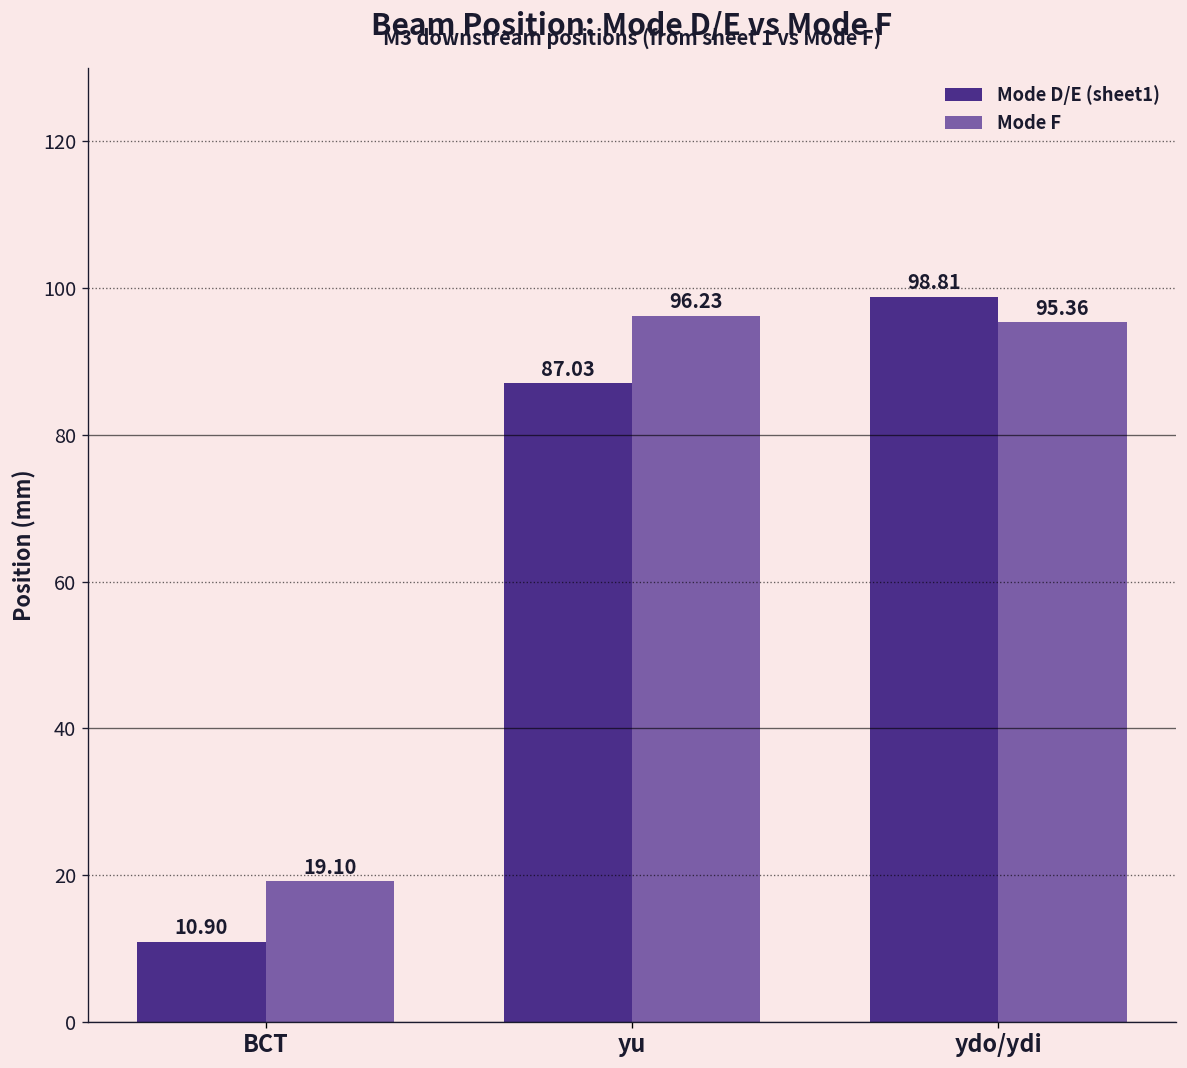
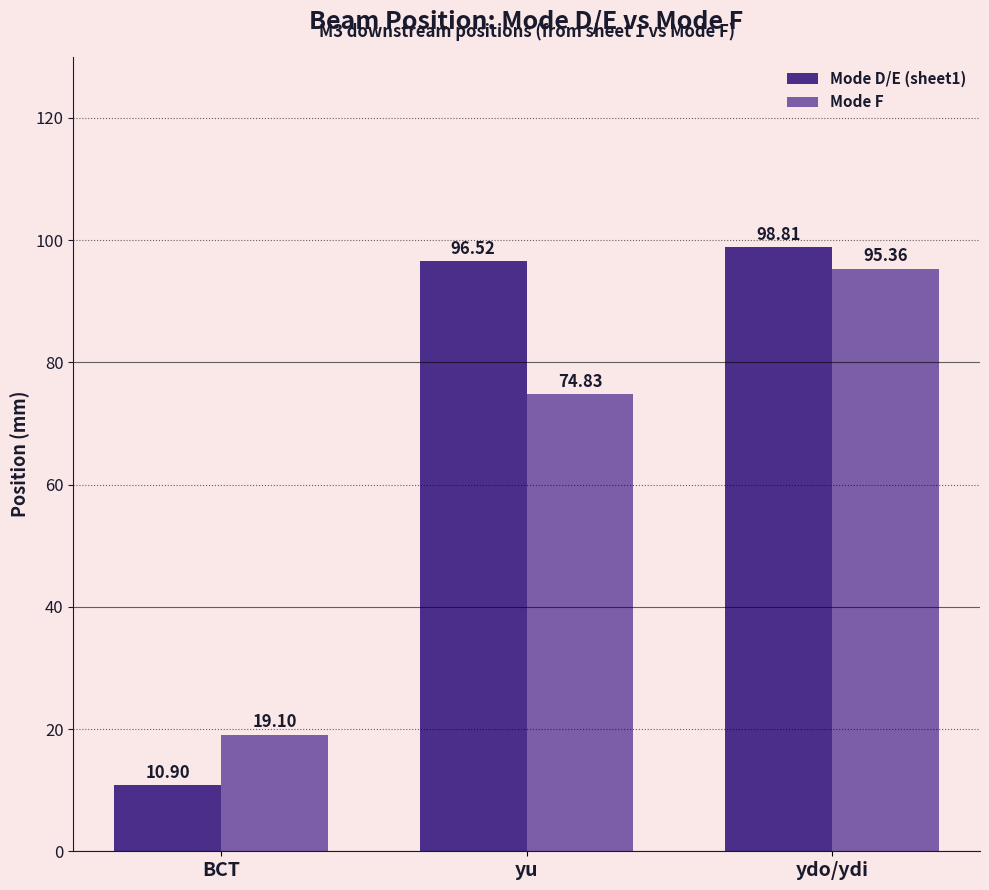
Mode D/E (sheet1), yu: 87.03 -> 96.52
Mode F, yu: 96.23 -> 74.83
